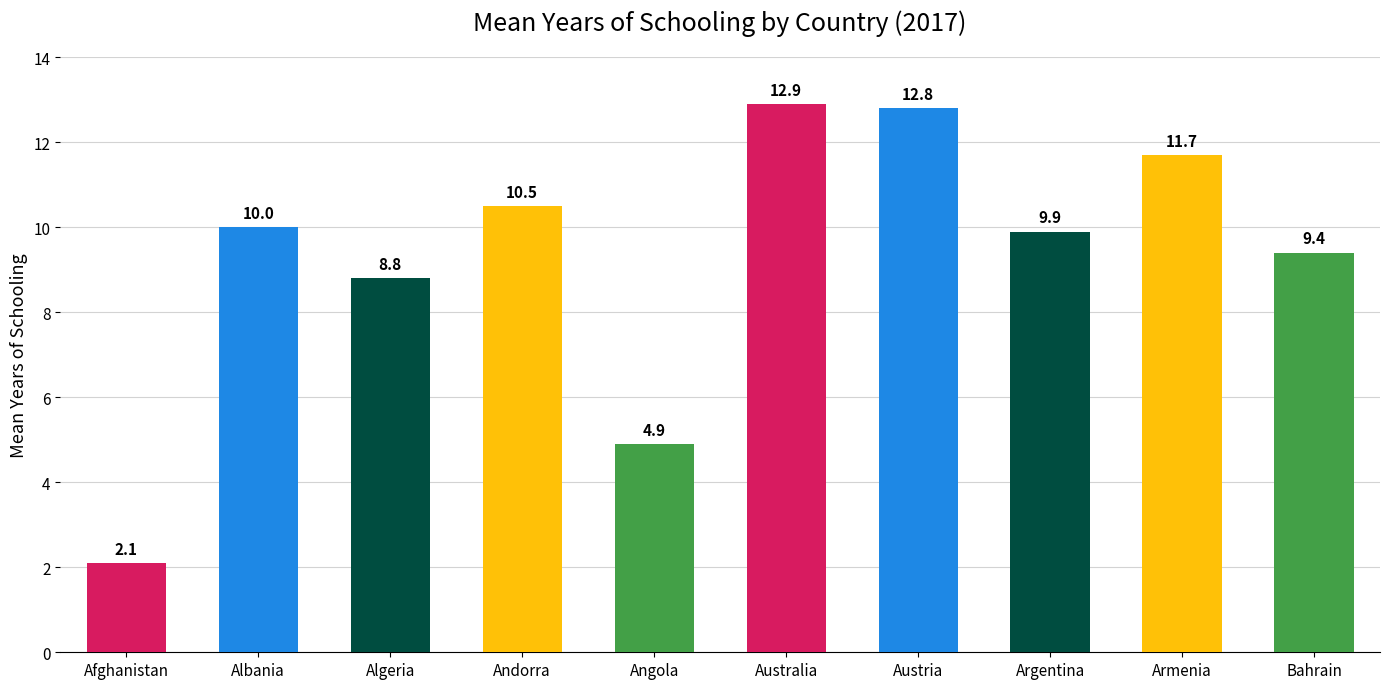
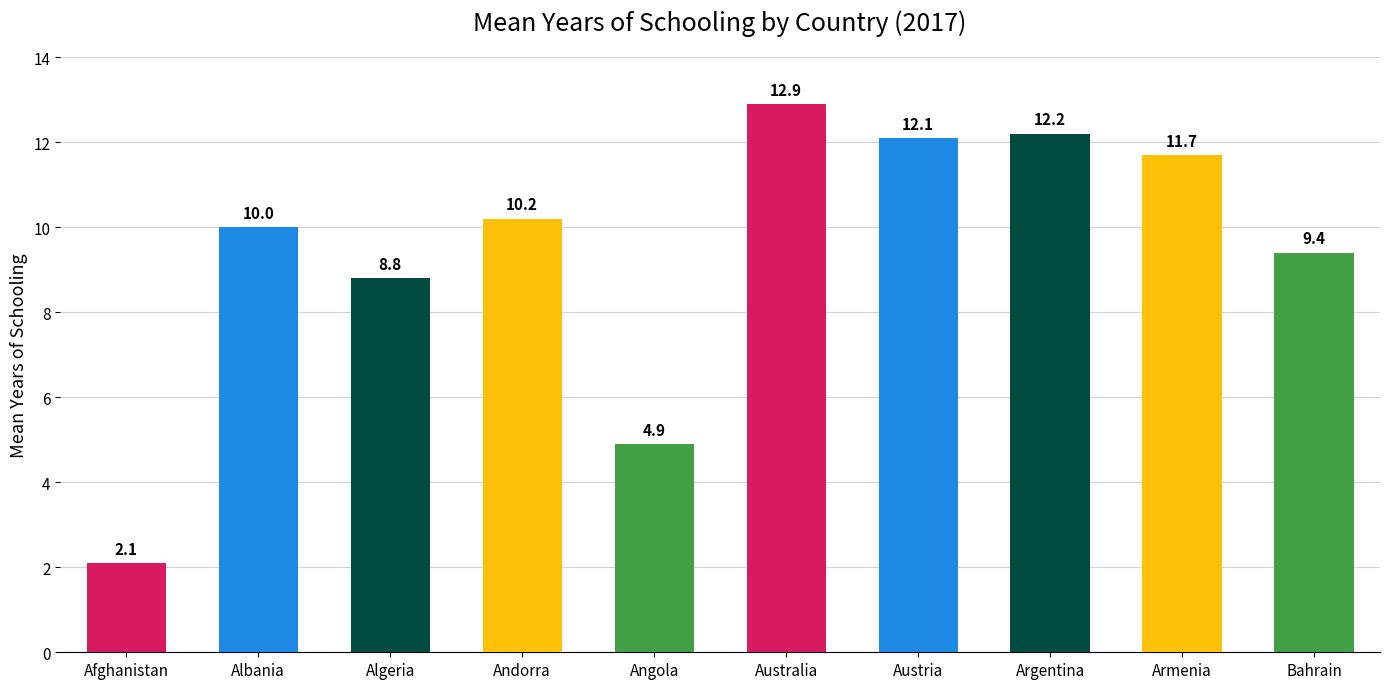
Andorra: 10.5 -> 10.2
Austria: 12.8 -> 12.1
Argentina: 9.9 -> 12.2
